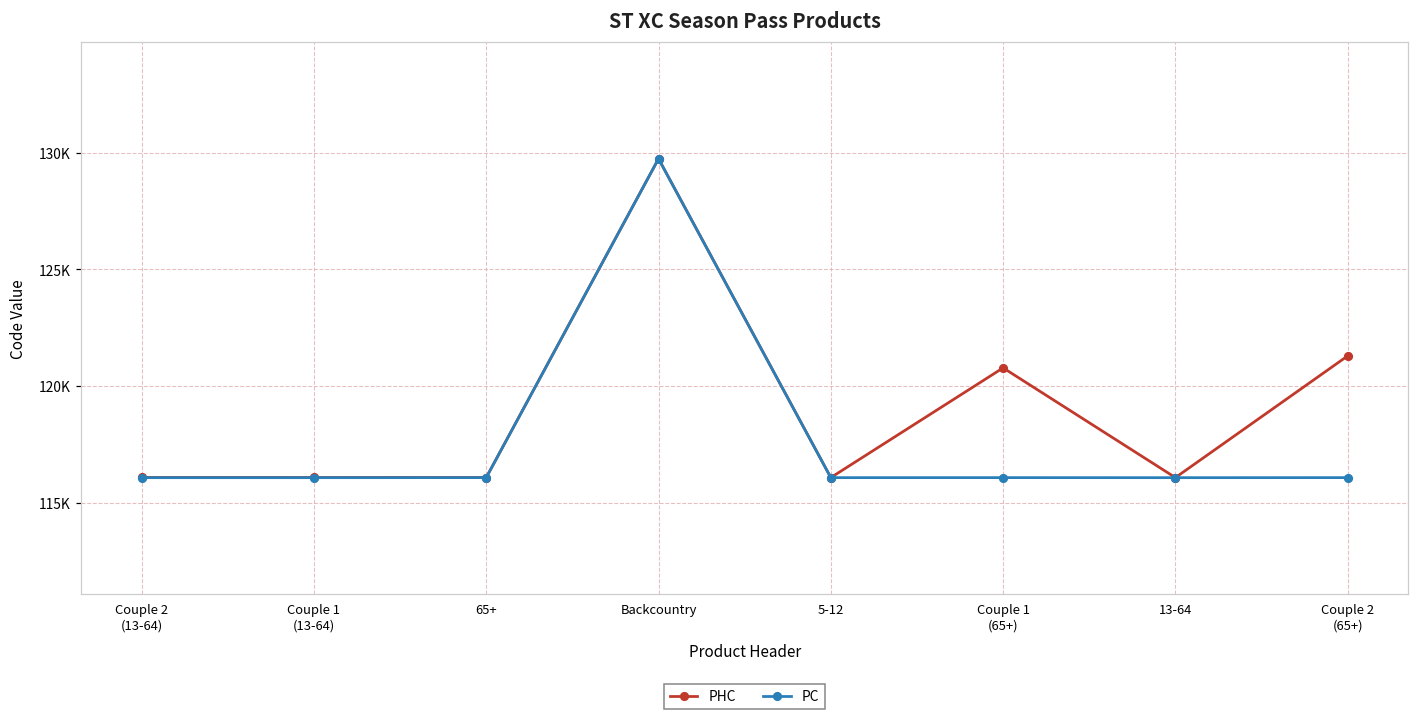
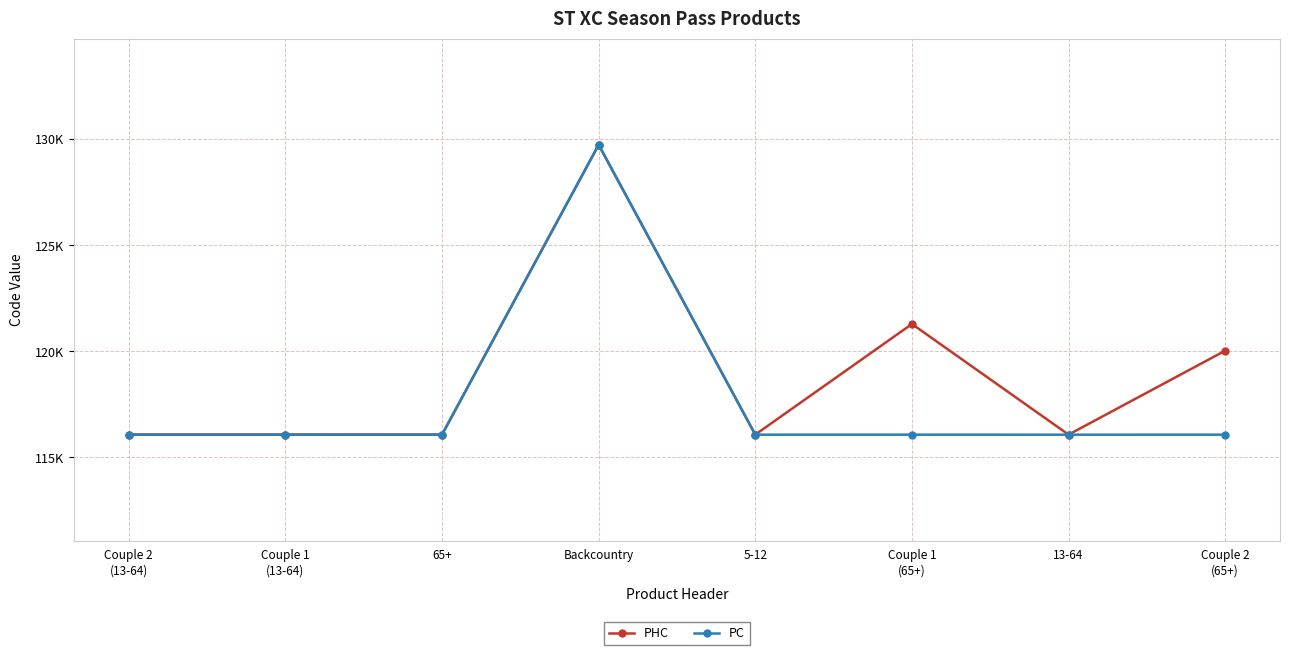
PHC, Couple 1 (65+): 120800 -> 121300
PHC, Couple 2 (65+): 121300 -> 120000
